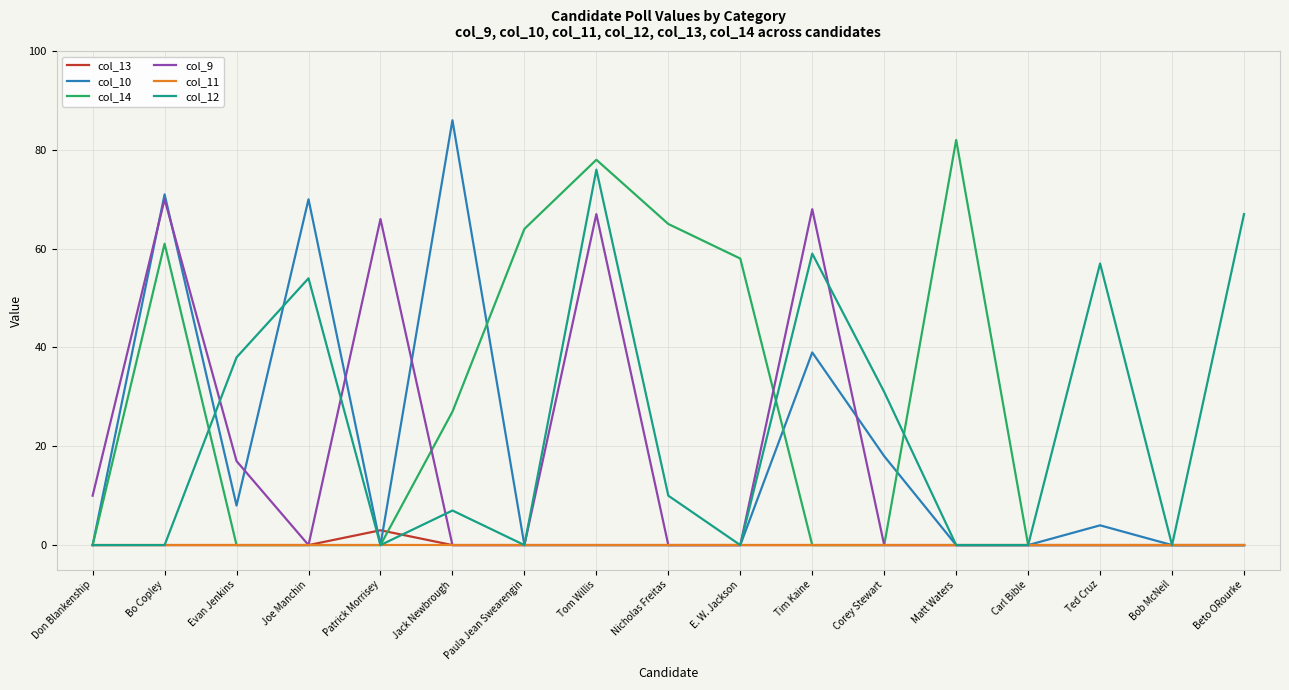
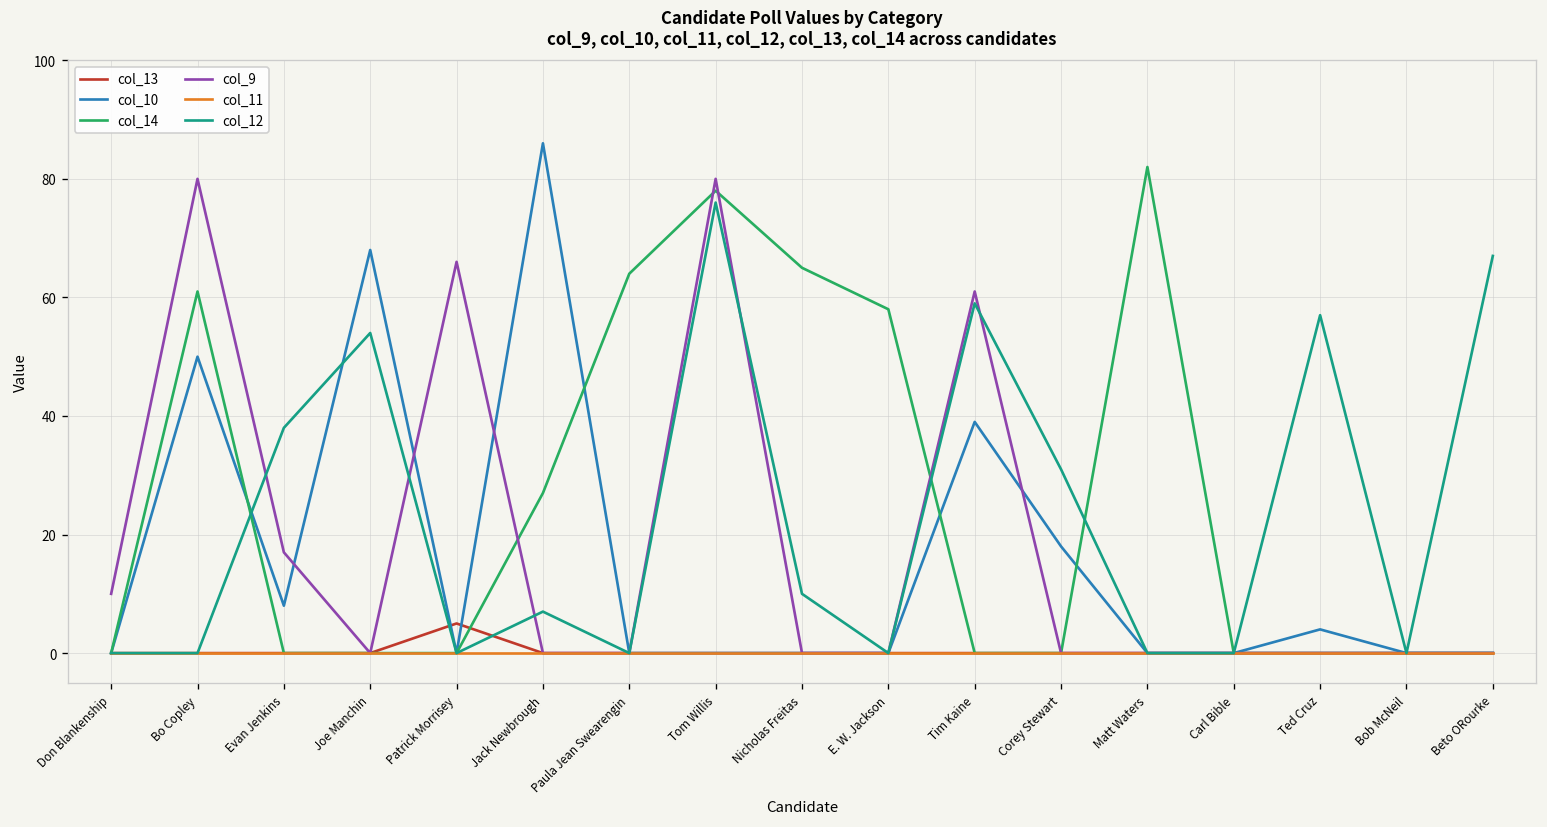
col_10, Bo Copley: 71 -> 50
col_9, Bo Copley: 70 -> 80
col_10, Joe Manchin: 70 -> 68
col_13, Patrick Morrisey: 3 -> 5
col_9, Tom Willis: 67 -> 80
col_9, Tim Kaine: 68 -> 61
